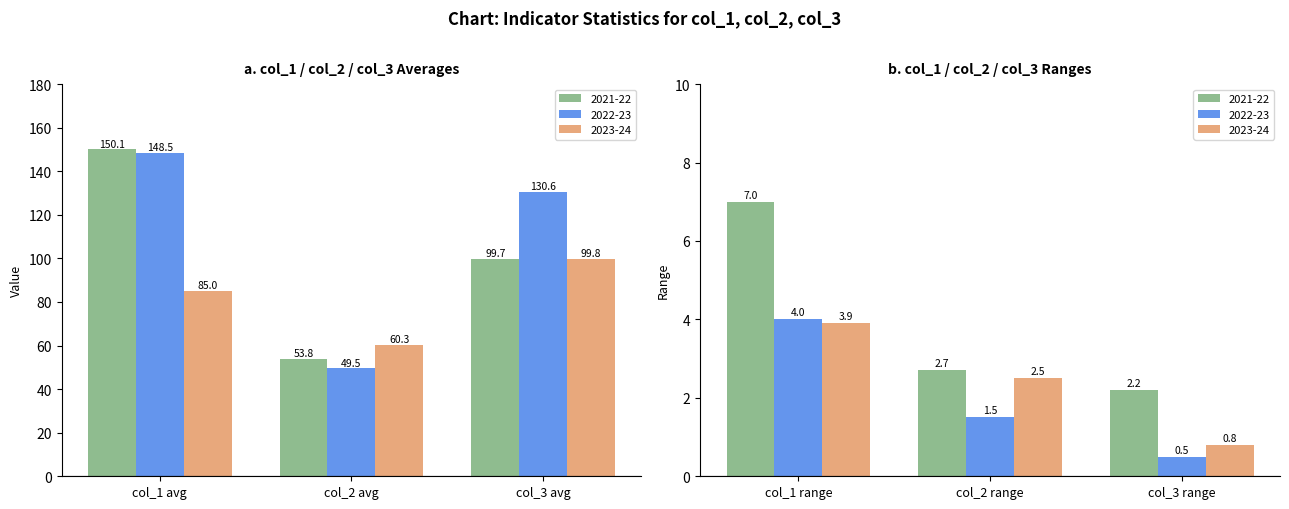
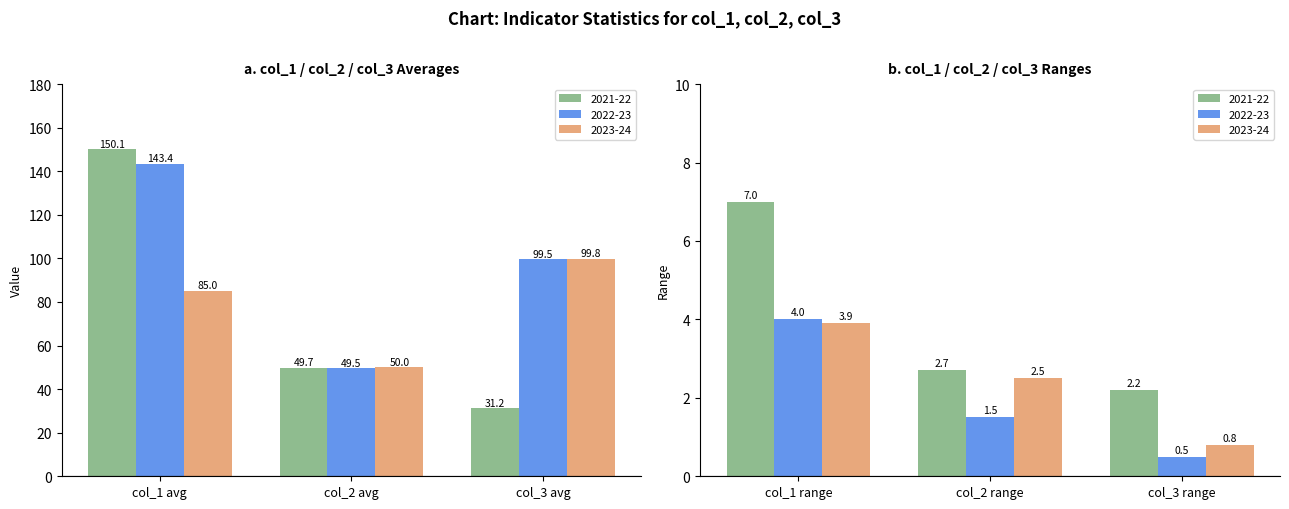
a. col_1 / col_2 / col_3 Averages, 2022-23, col_1 avg: 148.5 -> 143.4
a. col_1 / col_2 / col_3 Averages, 2021-22, col_2 avg: 53.8 -> 49.7
a. col_1 / col_2 / col_3 Averages, 2023-24, col_2 avg: 60.3 -> 50.0
a. col_1 / col_2 / col_3 Averages, 2021-22, col_3 avg: 99.7 -> 31.2
a. col_1 / col_2 / col_3 Averages, 2022-23, col_3 avg: 130.6 -> 99.5
